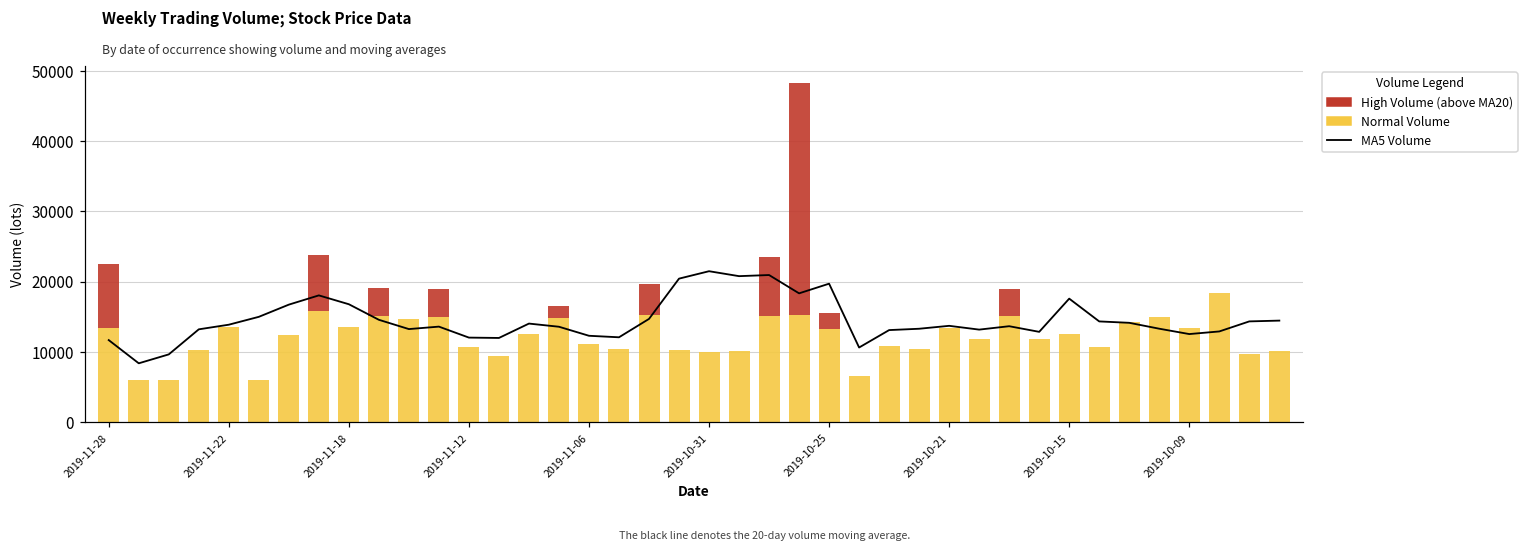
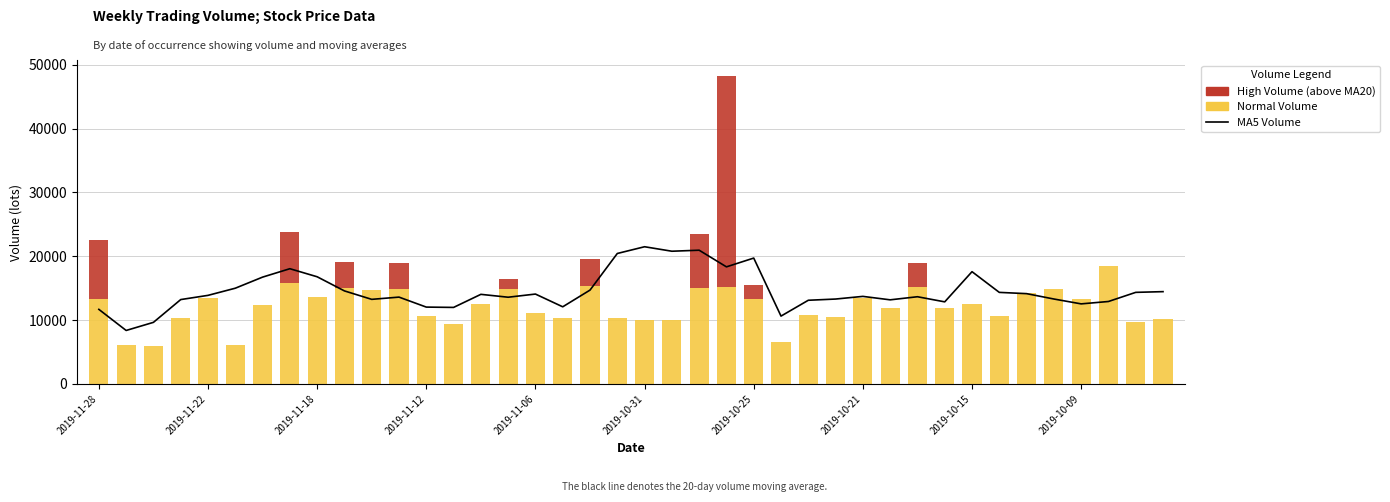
MA5 Volume, 2019-11-06: 12000 -> 14000
